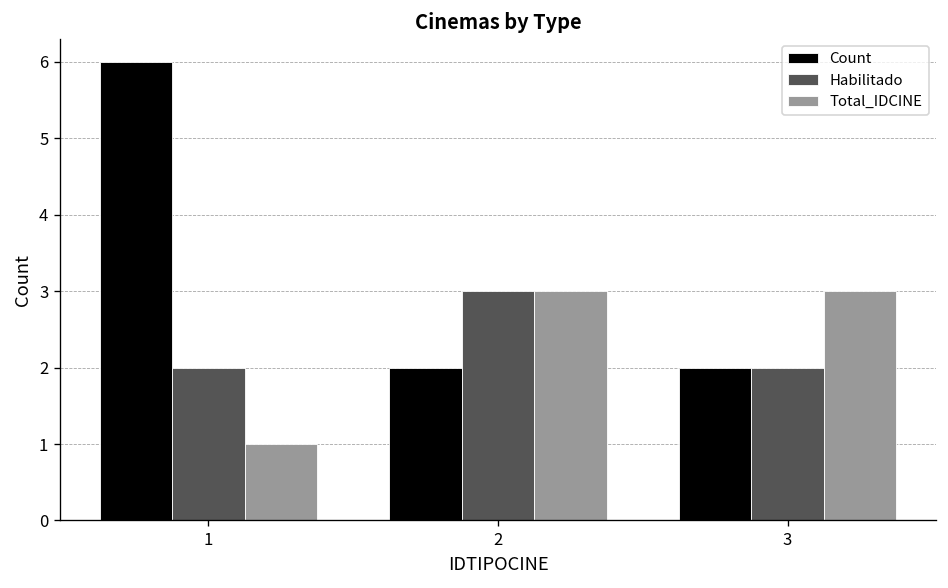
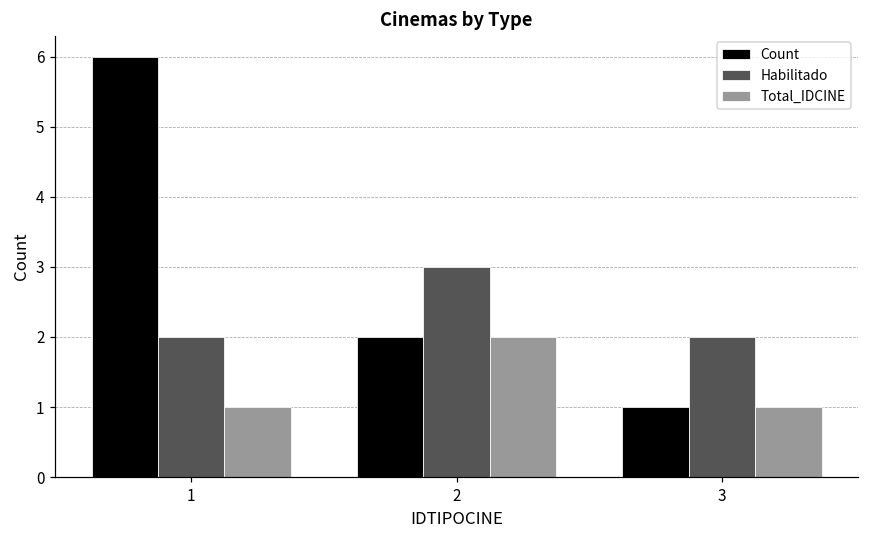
Total_IDCINE, 2: 3 -> 2
Count, 3: 2 -> 1
Total_IDCINE, 3: 3 -> 1
